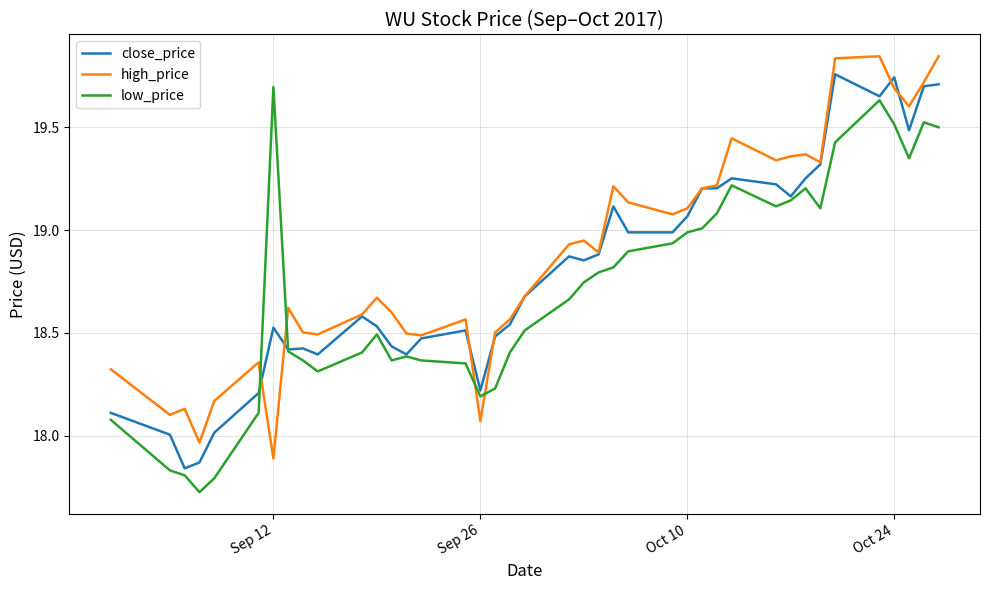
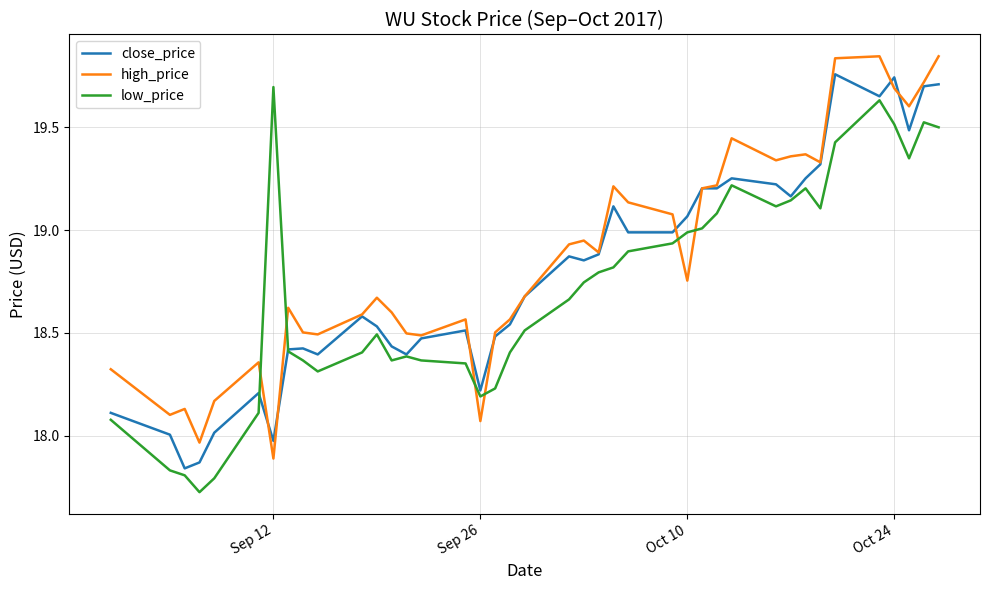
close_price, Sep 12: 18.53 -> 17.98
high_price, Oct 10: 19.11 -> 18.75
